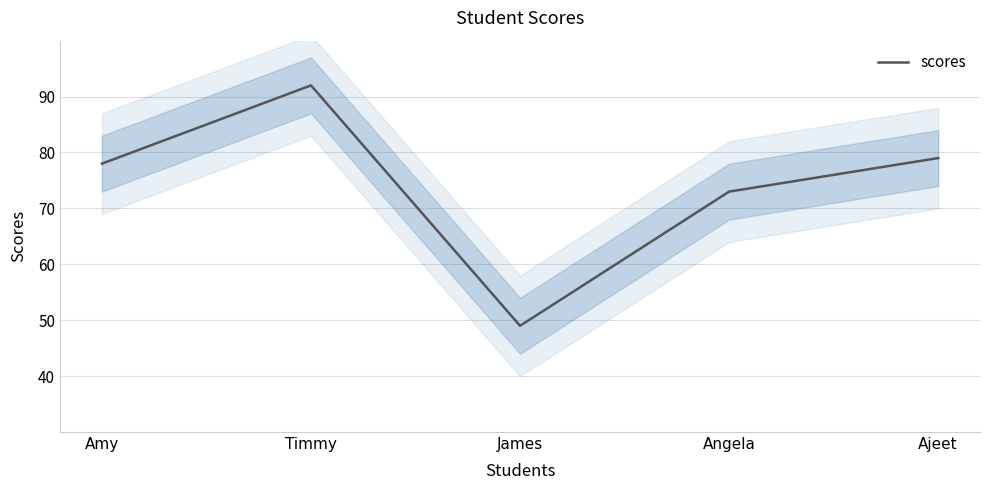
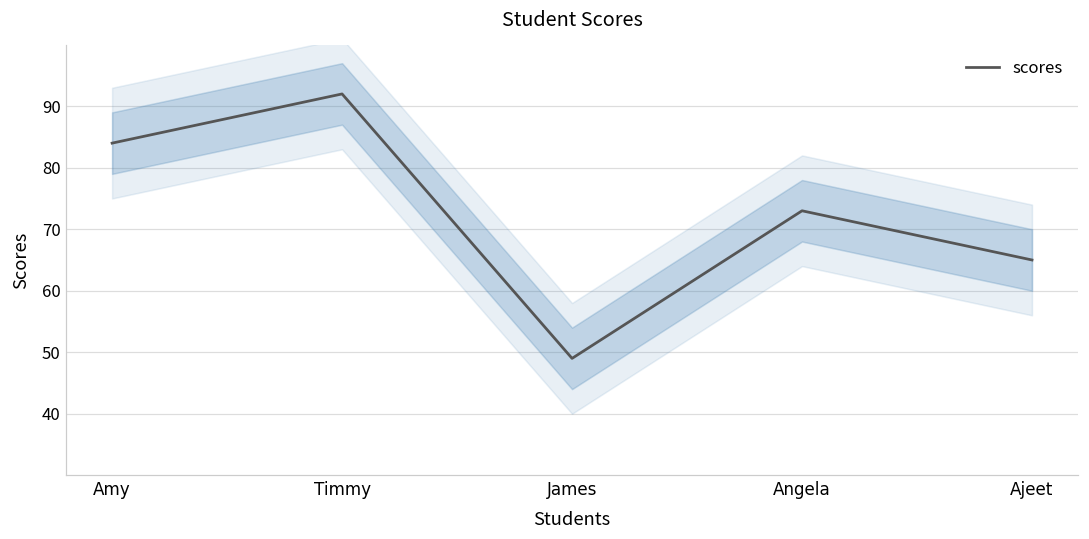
scores, Amy: 78 -> 84
scores, Ajeet: 79 -> 65
